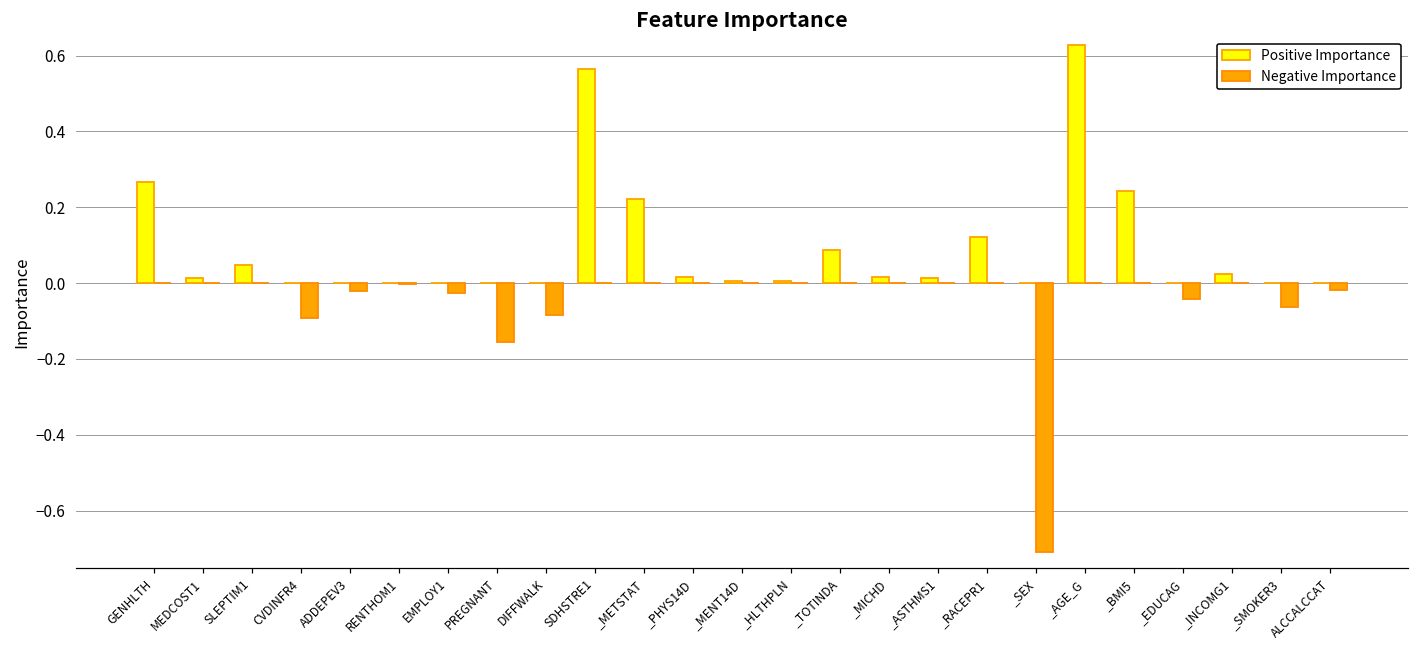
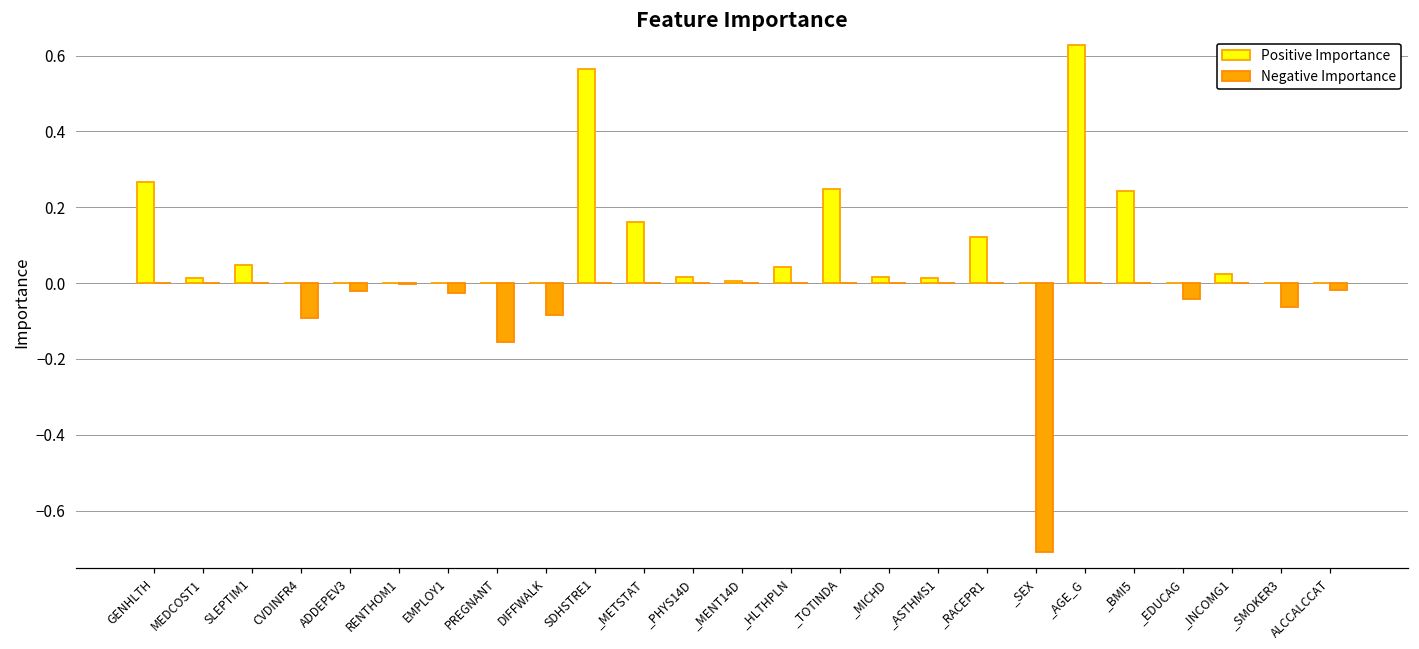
Positive Importance, _METSTAT: 0.22 -> 0.16
Positive Importance, _HLTHPLN: 0.01 -> 0.04
Positive Importance, _TOTINDA: 0.09 -> 0.25
